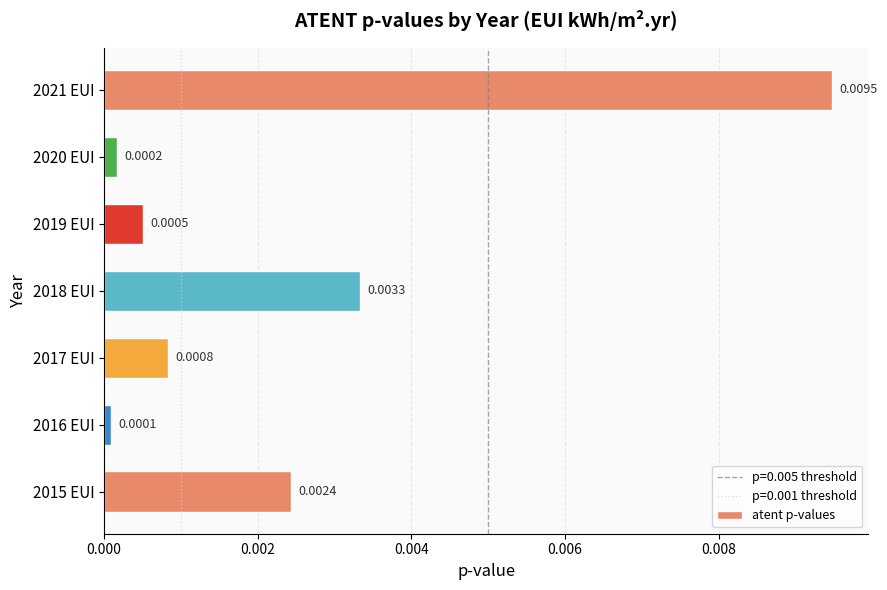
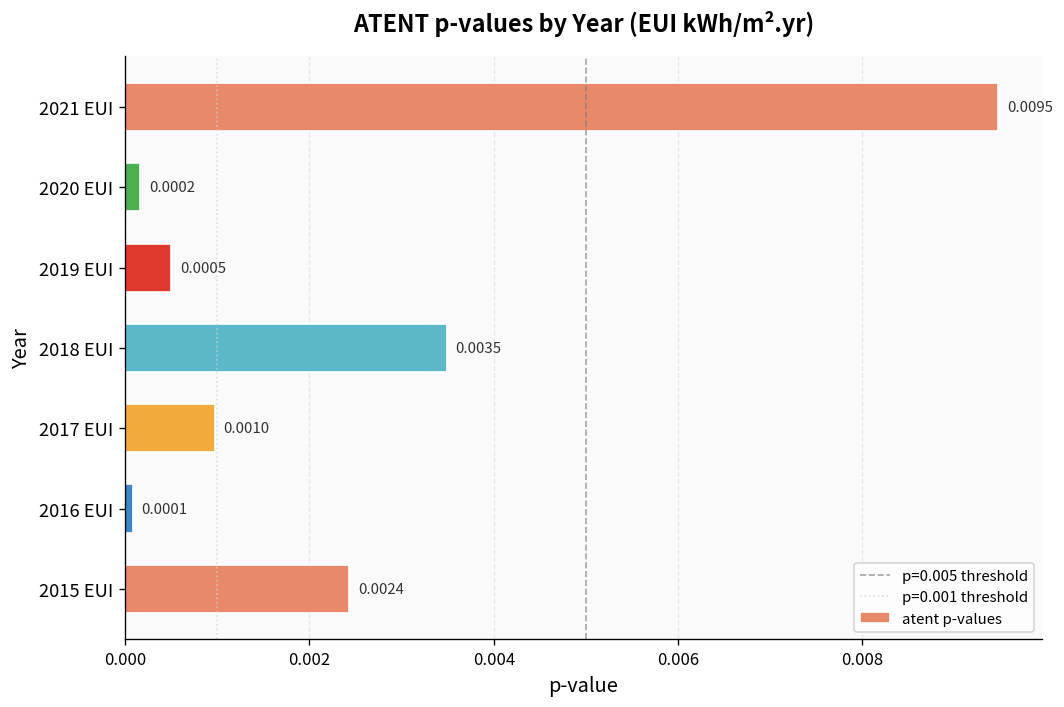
2018 EUI: 0.0033 -> 0.0035
2017 EUI: 0.0008 -> 0.0010
